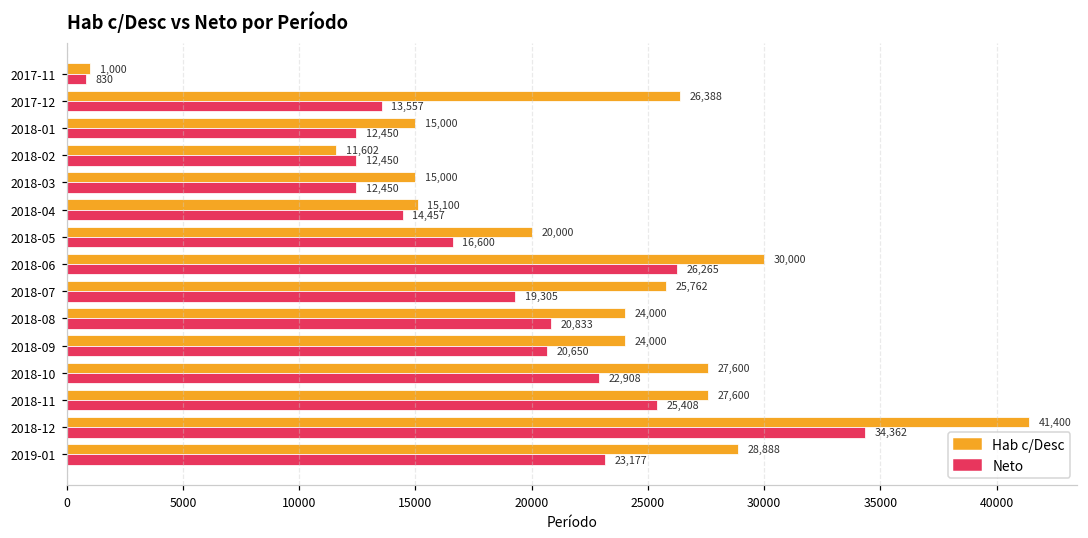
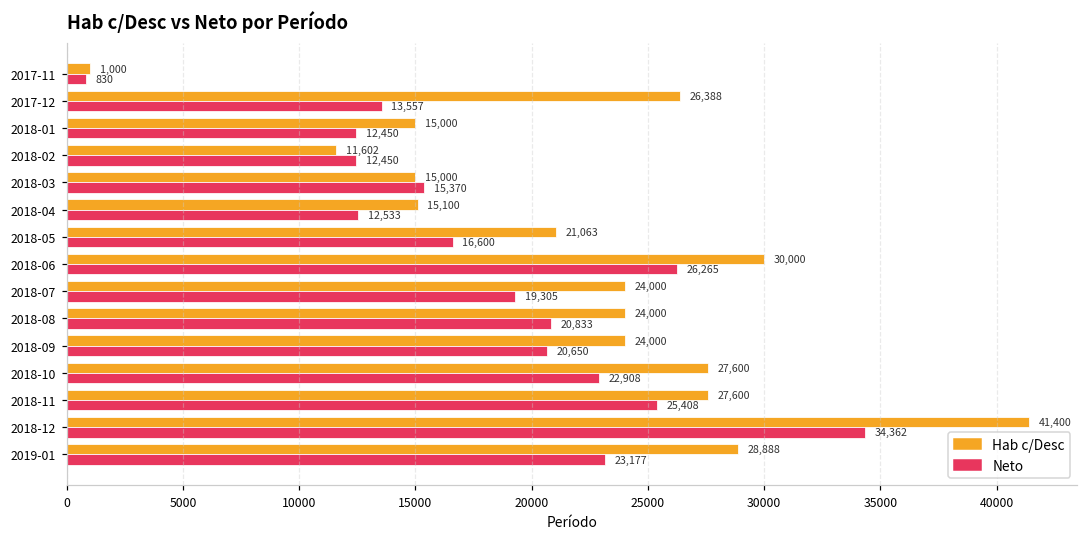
Neto, 2018-03: 12,450 -> 15,370
Neto, 2018-04: 14,457 -> 12,533
Hab c/Desc, 2018-05: 20,000 -> 21,063
Hab c/Desc, 2018-07: 25,762 -> 24,000
